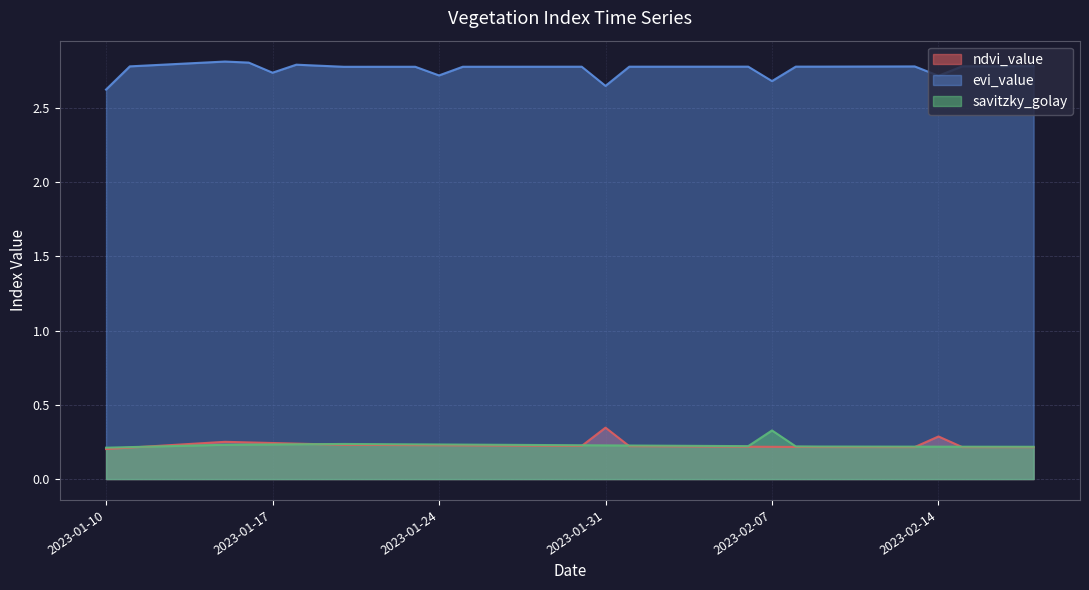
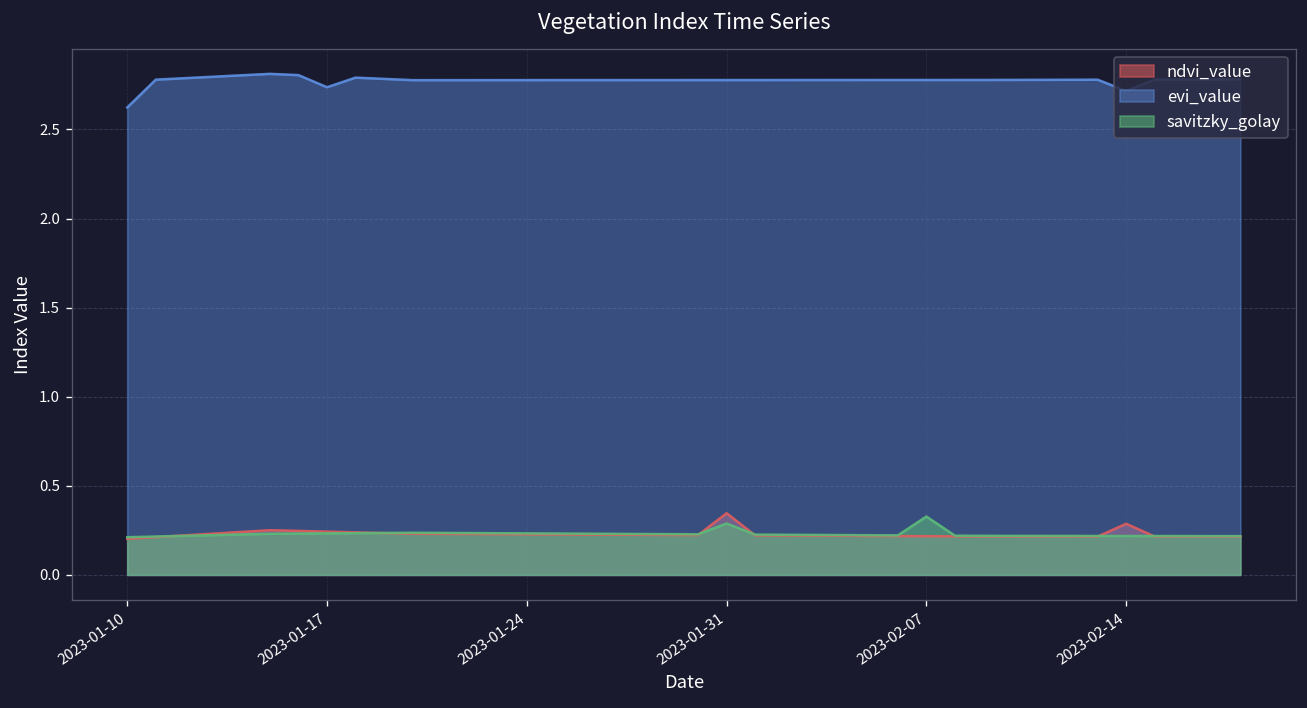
evi_value, 2023-01-24: 2.72 -> 2.78
evi_value, 2023-01-31: 2.65 -> 2.78
savitzky_golay, 2023-01-31: 0.23 -> 0.29
evi_value, 2023-02-07: 2.68 -> 2.78
